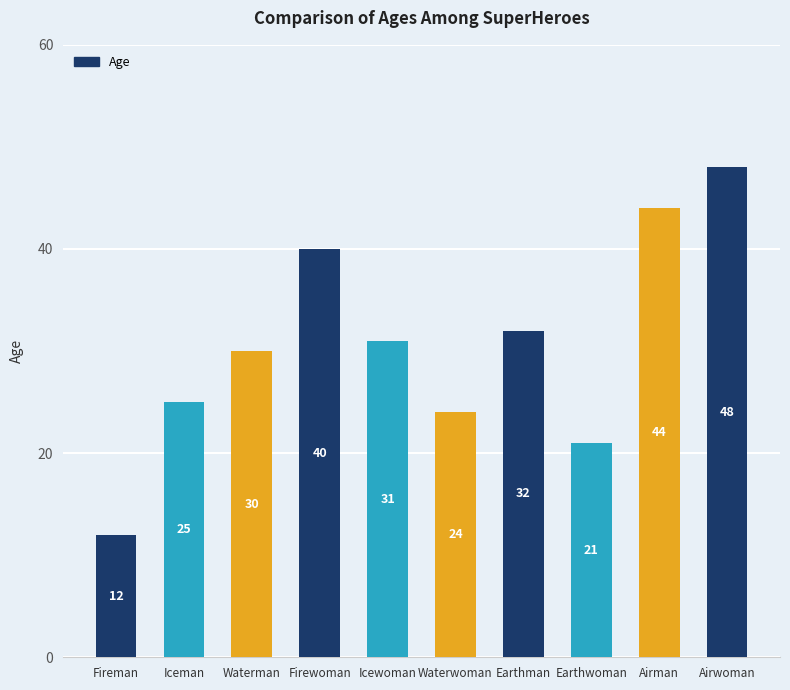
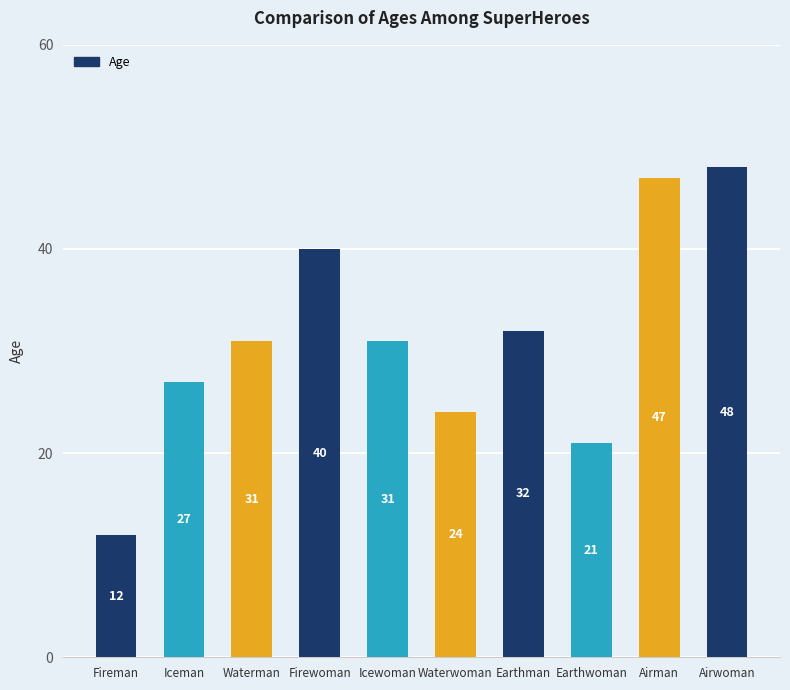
Iceman: 25 -> 27
Waterman: 30 -> 31
Airman: 44 -> 47
